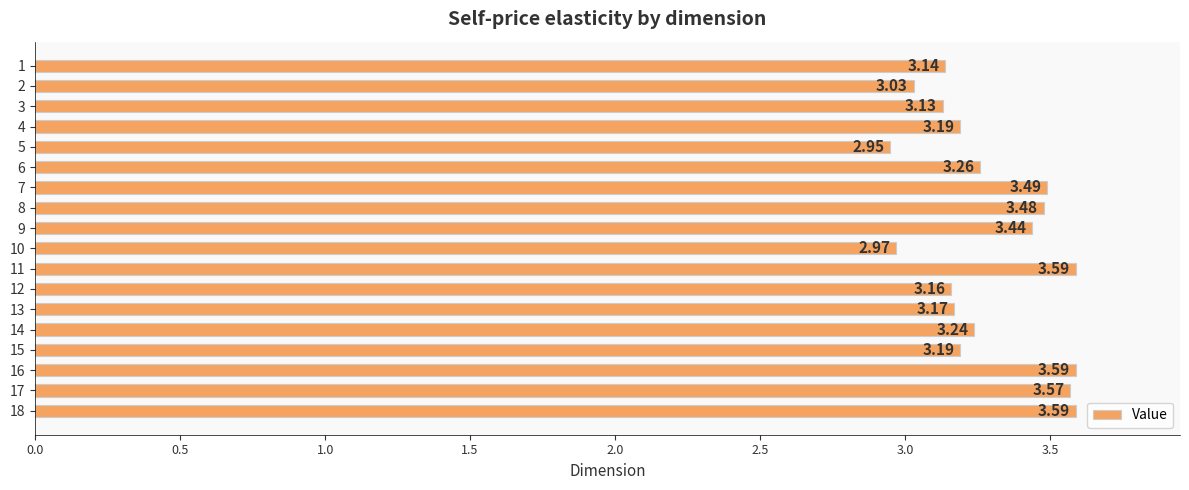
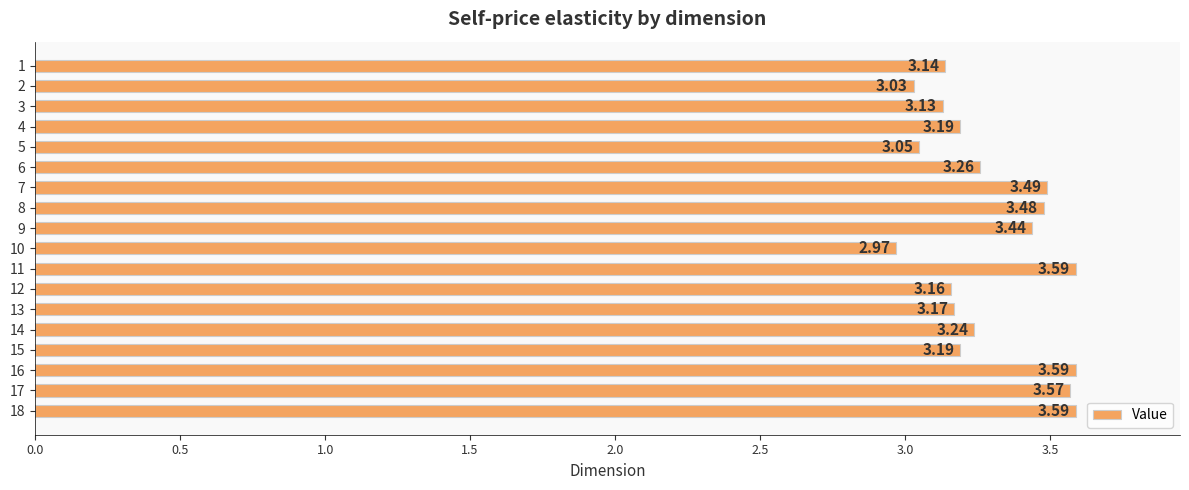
5: 2.95 -> 3.05
